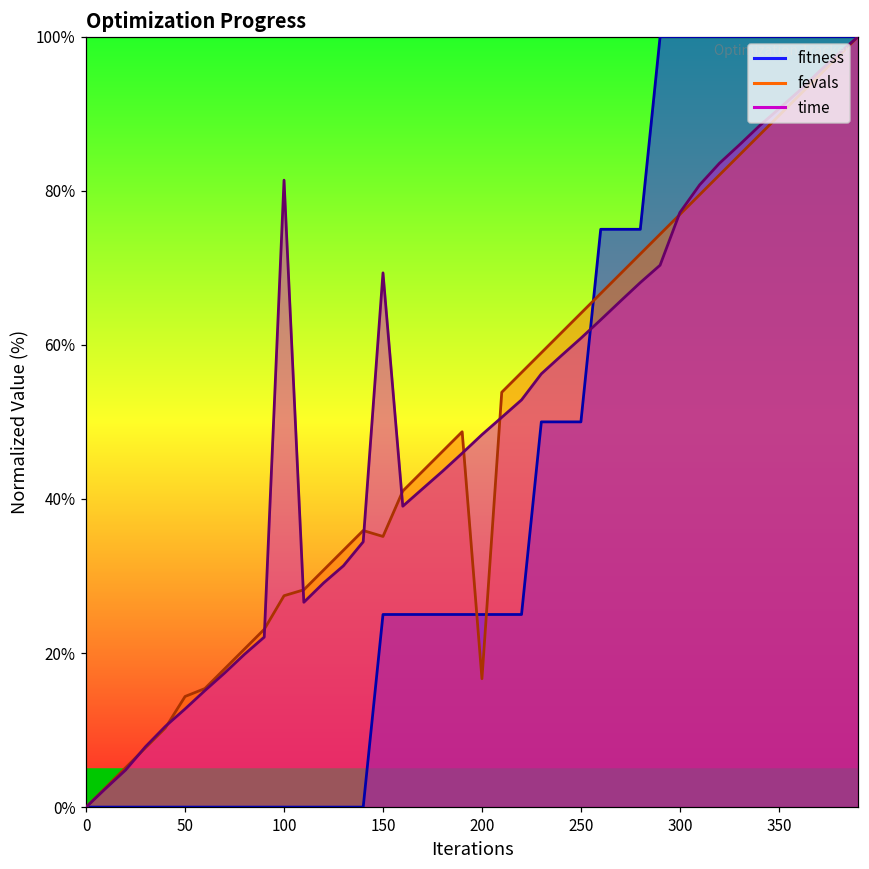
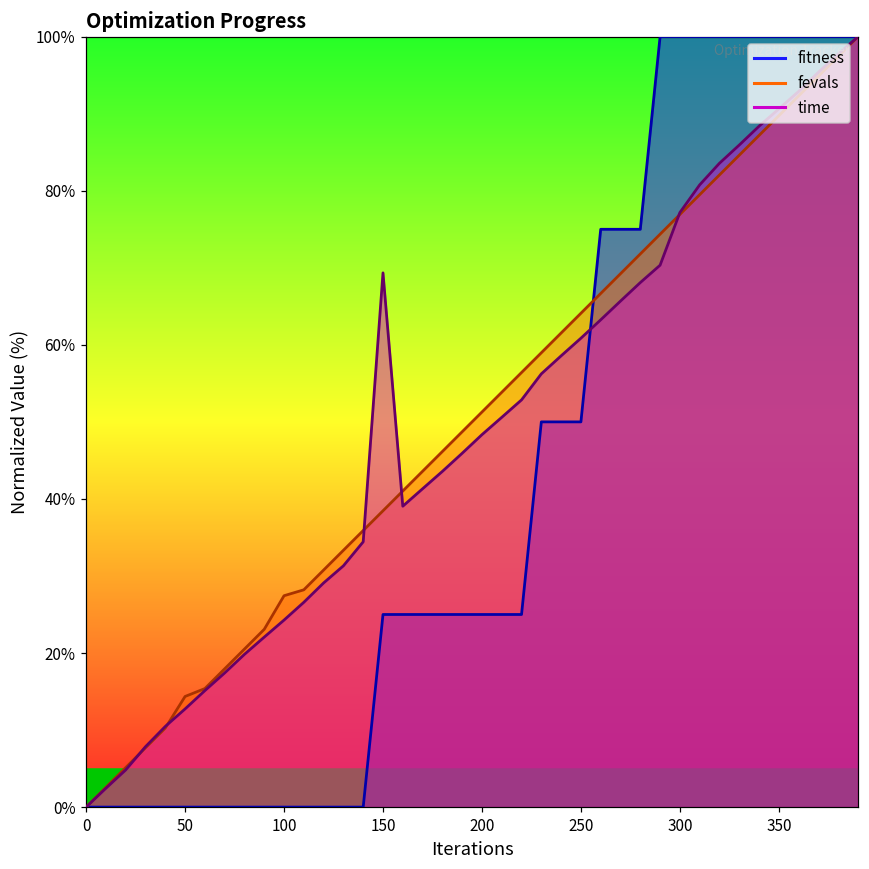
time, 100: 81% -> 24%
fevals, 150: 35% -> 38%
fevals, 200: 17% -> 51%
